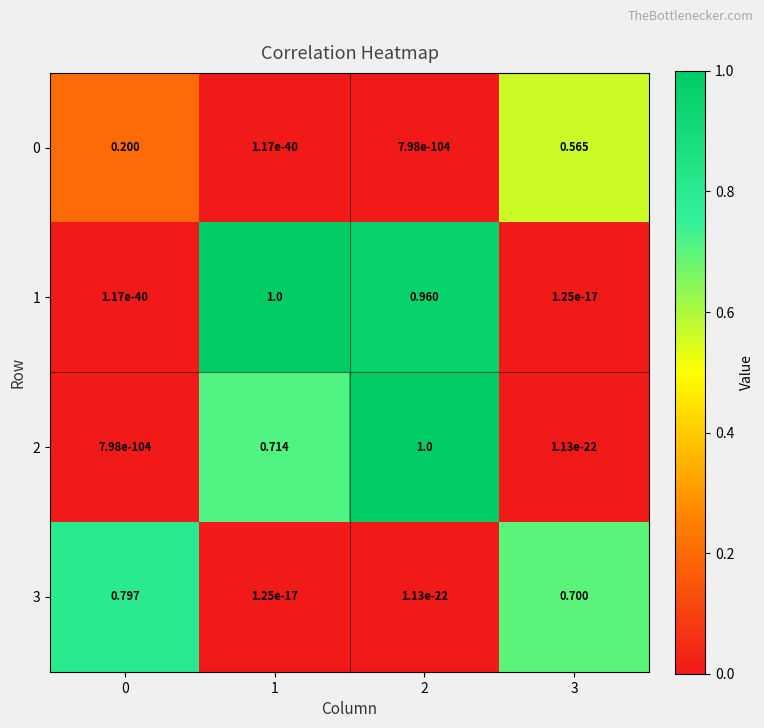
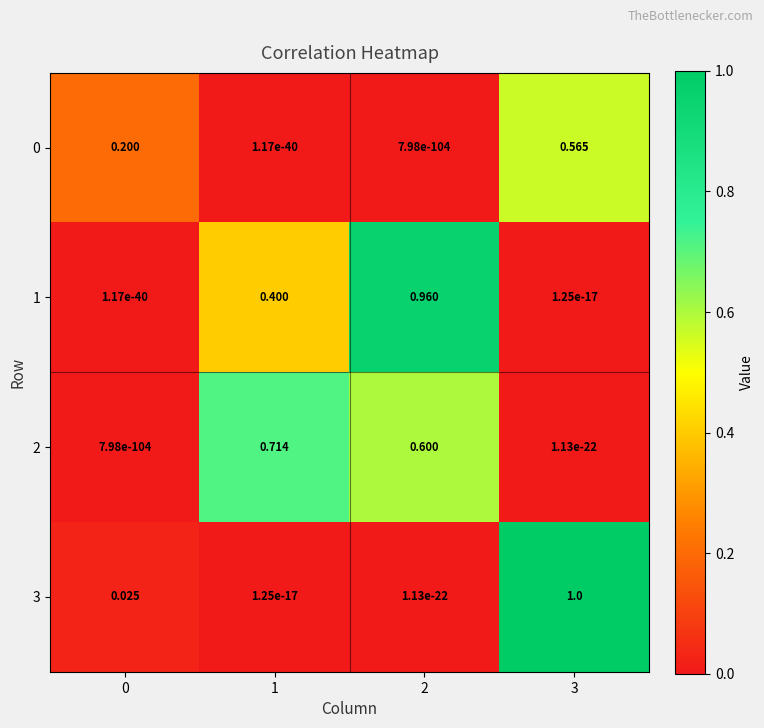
1, 1: 1.0 -> 0.400
2, 2: 1.0 -> 0.600
3, 0: 0.797 -> 0.025
3, 3: 0.700 -> 1.0
